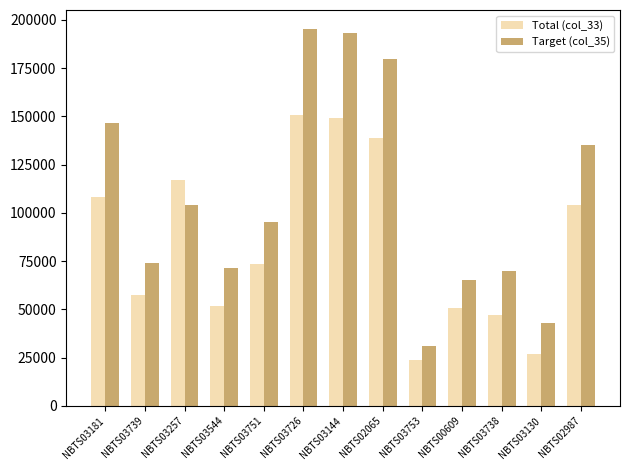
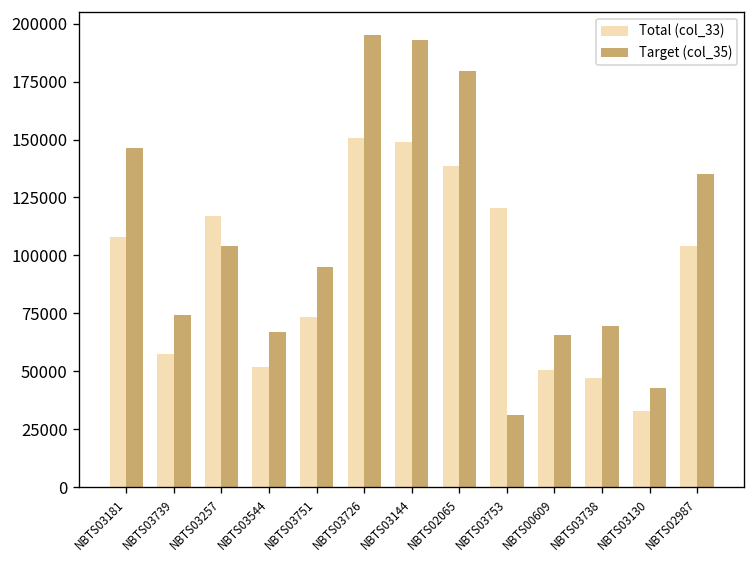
Target (col_35), NBTS03544: 72000 -> 67000
Total (col_33), NBTS03753: 24000 -> 120000
Total (col_33), NBTS03130: 27000 -> 33000
